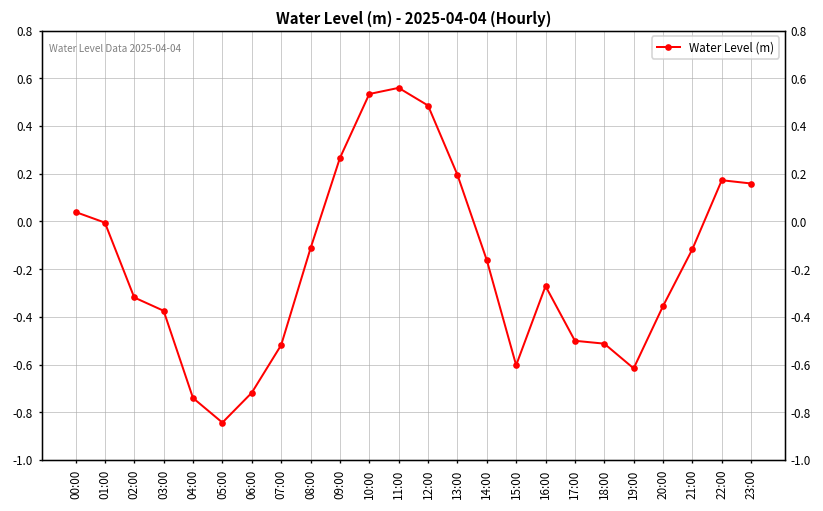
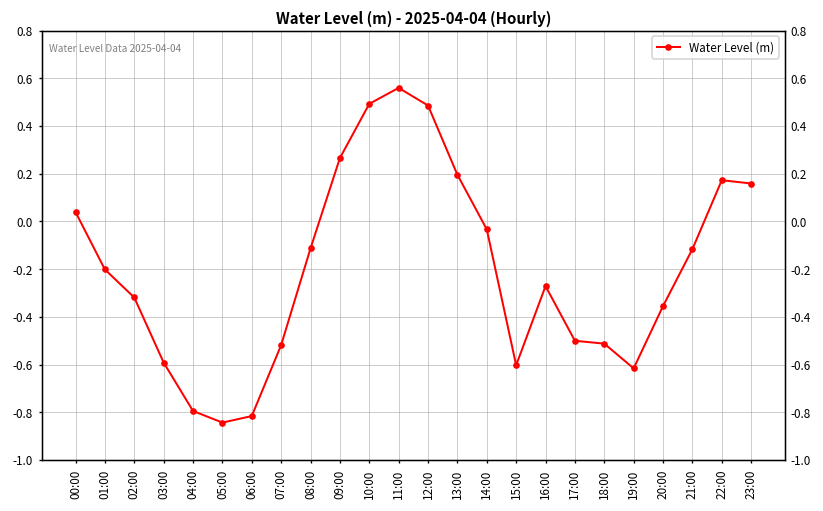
01:00: 0.00 -> -0.20
03:00: -0.37 -> -0.59
04:00: -0.74 -> -0.79
06:00: -0.72 -> -0.82
10:00: 0.53 -> 0.49
14:00: -0.16 -> -0.03
